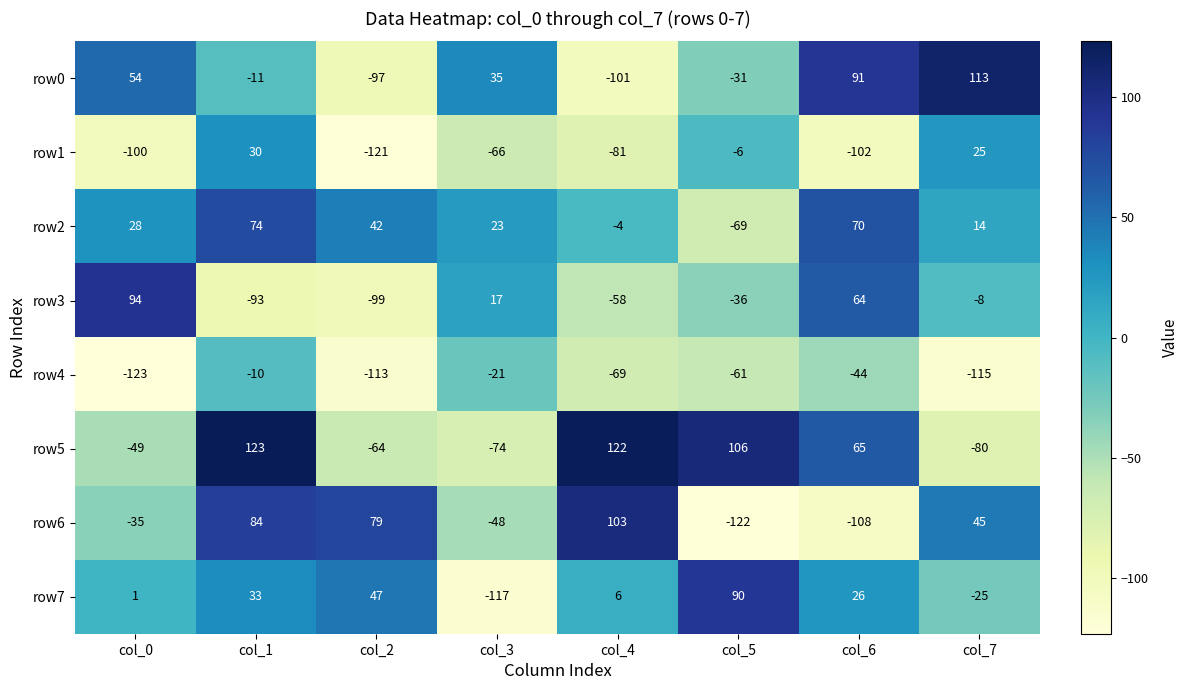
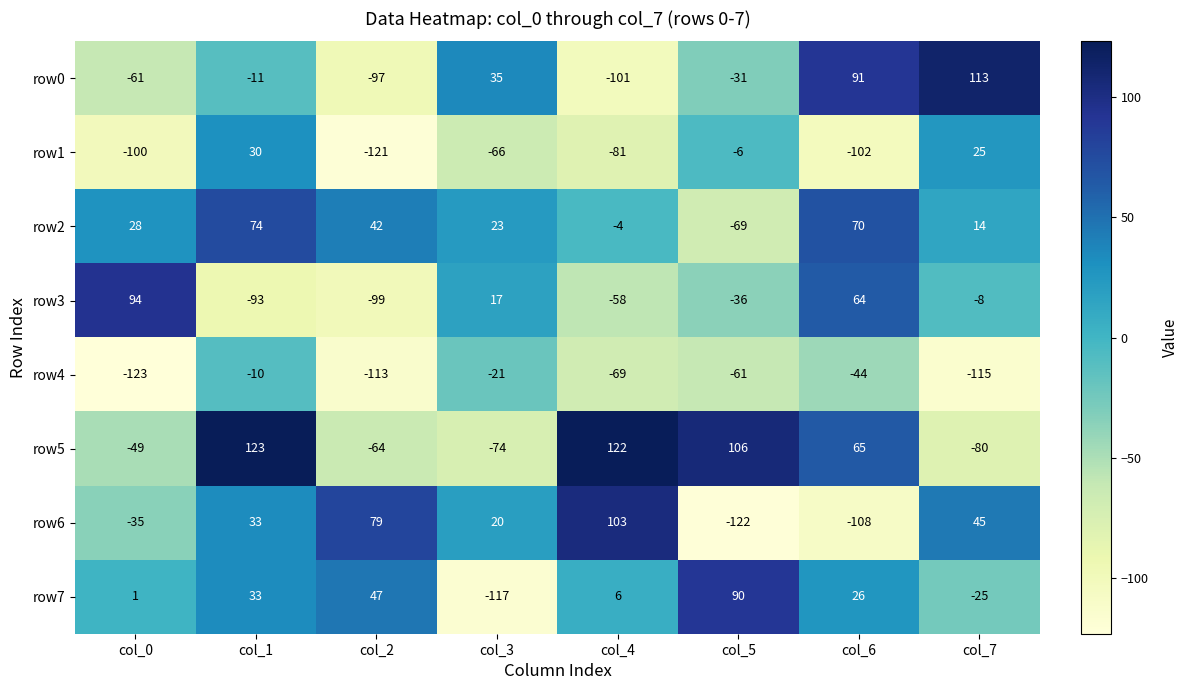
row0, col_0: 54 -> -61
row6, col_1: 84 -> 33
row6, col_3: -48 -> 20
